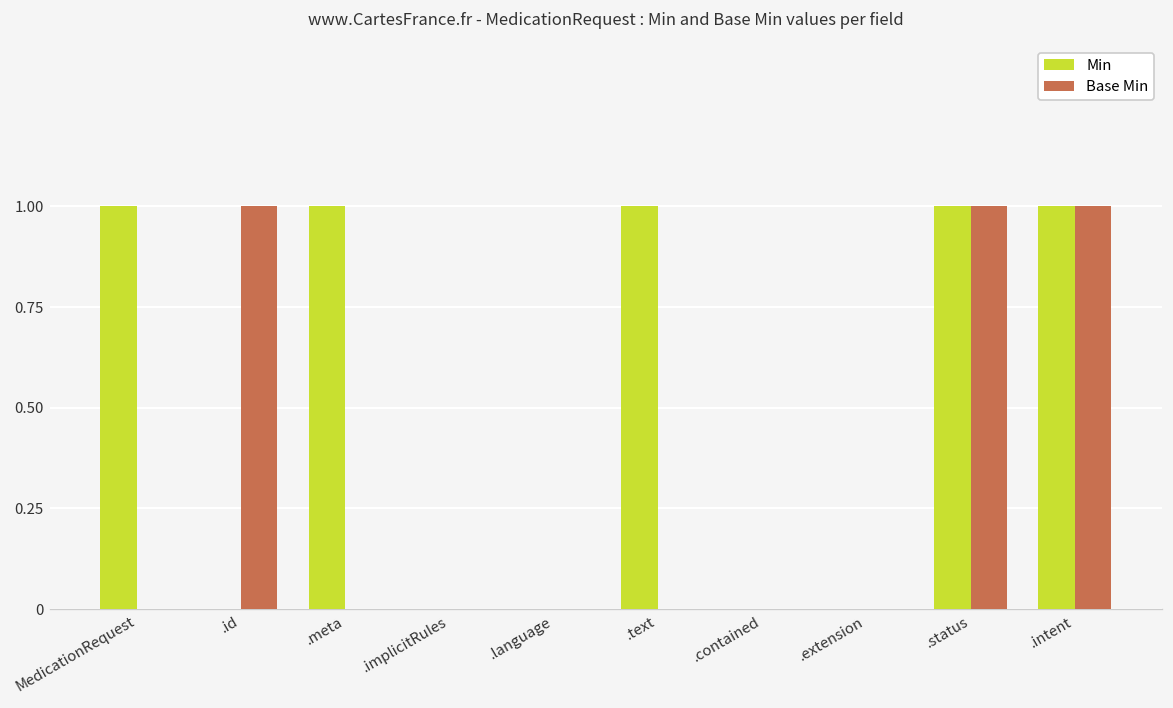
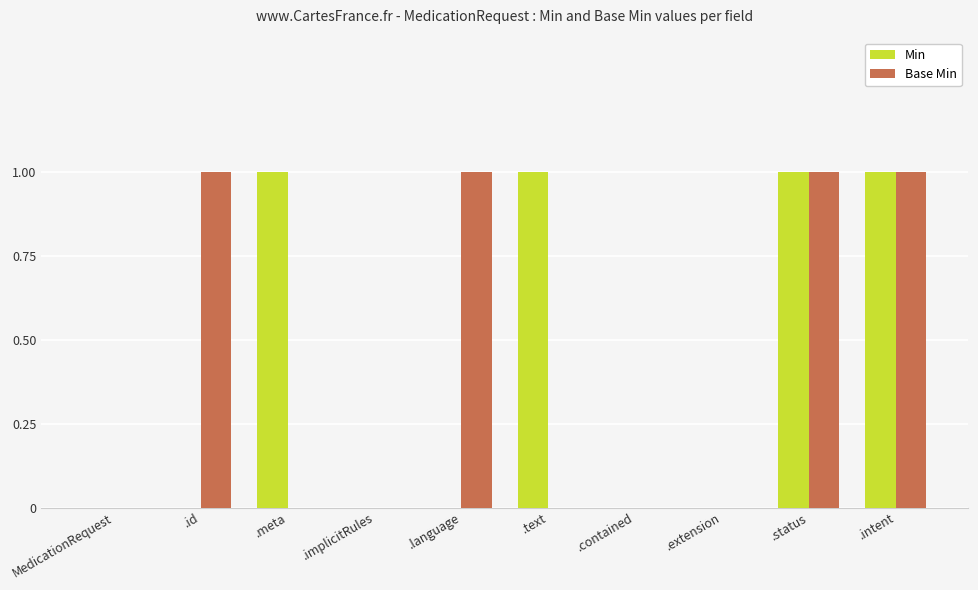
Min, MedicationRequest: 1 -> 0
Base Min, .language: 0 -> 1
